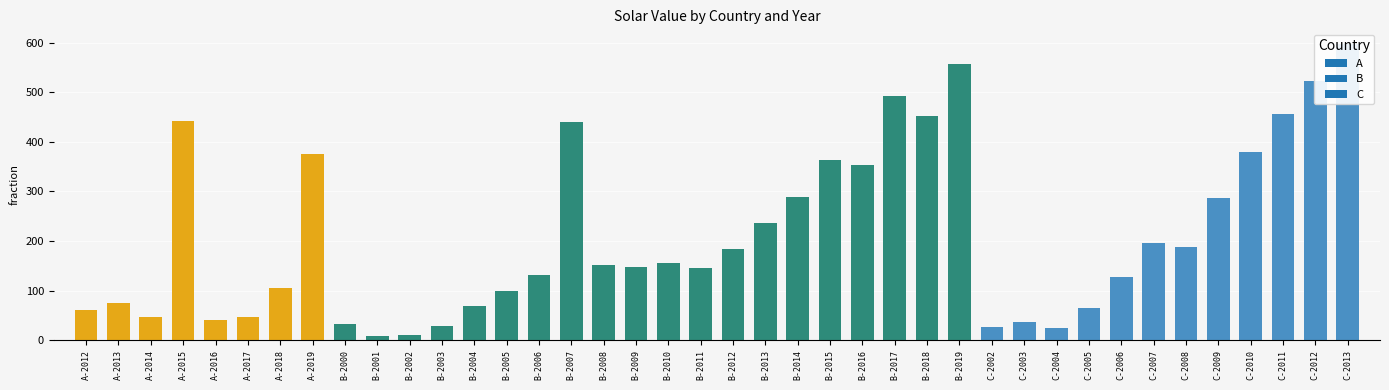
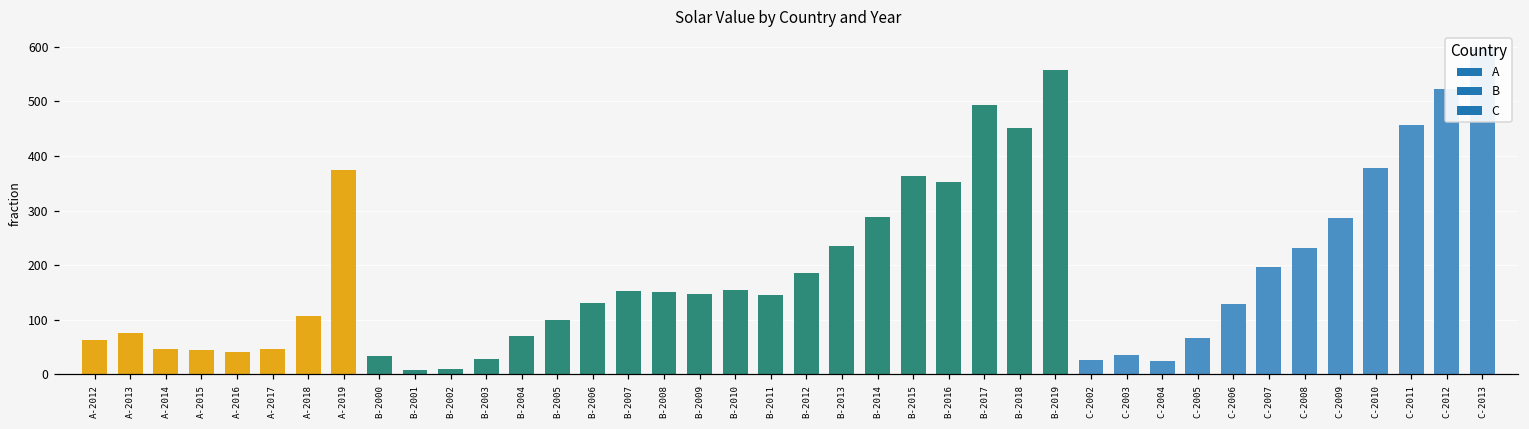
A-2015: 440 -> 40
B-2007: 440 -> 150
C-2008: 190 -> 230
